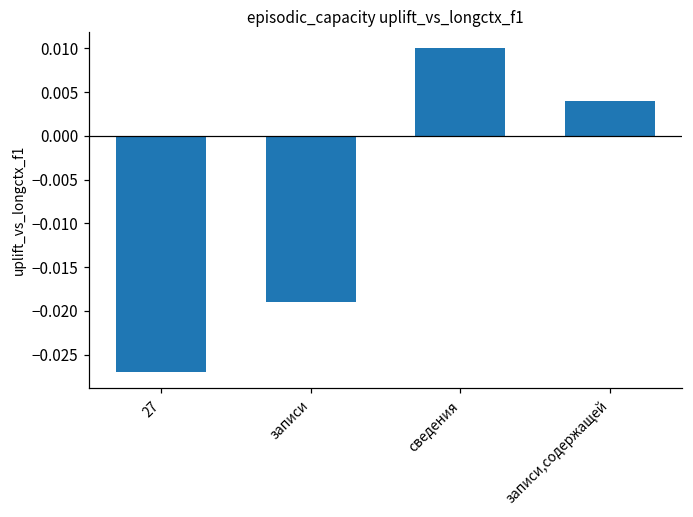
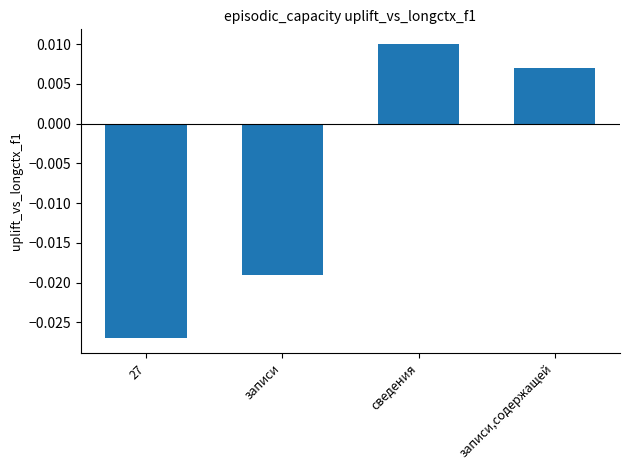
записи,содержащей: 0.004 -> 0.007
